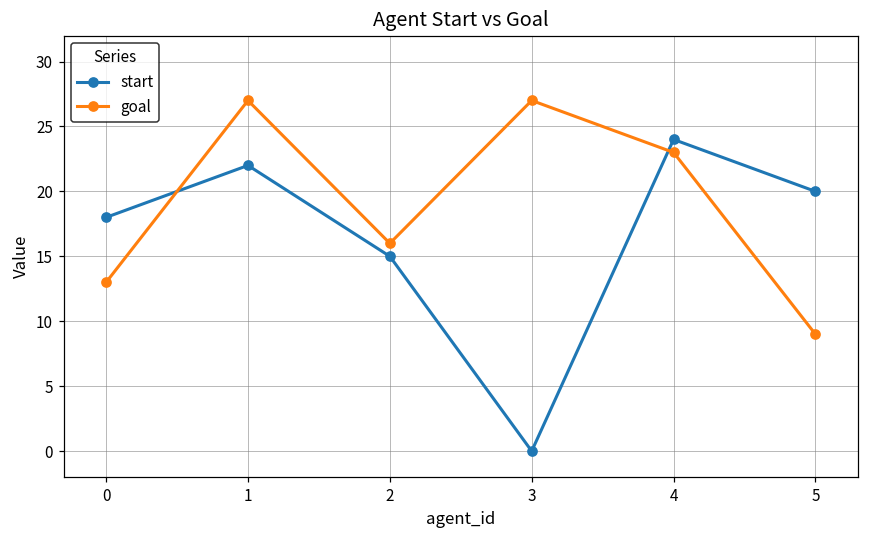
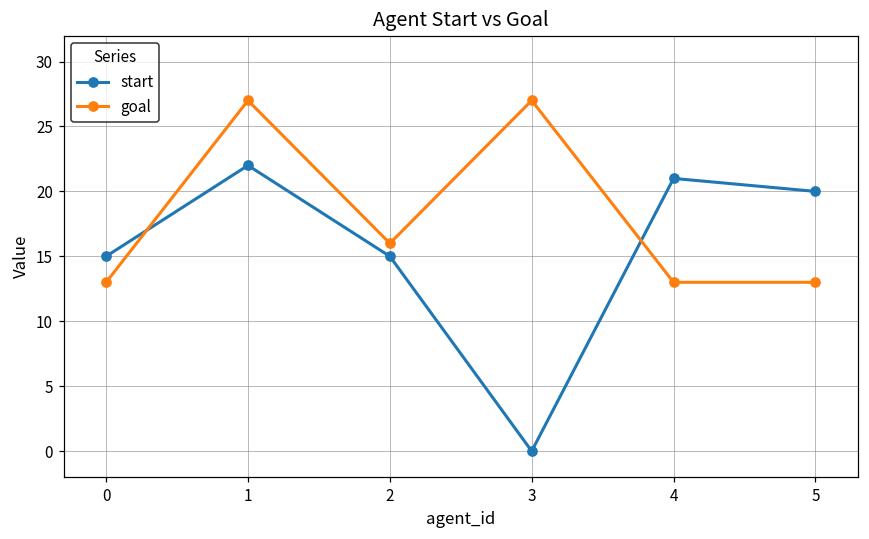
start, 0: 18 -> 15
start, 4: 24 -> 21
goal, 4: 23 -> 13
goal, 5: 9 -> 13
